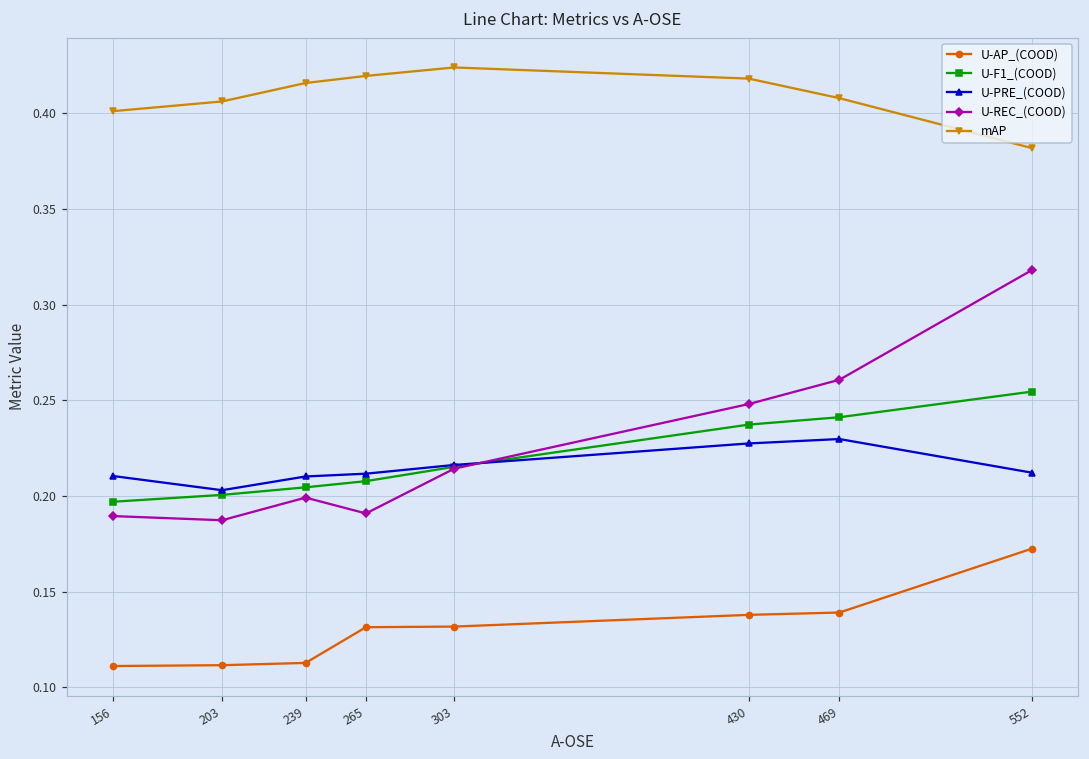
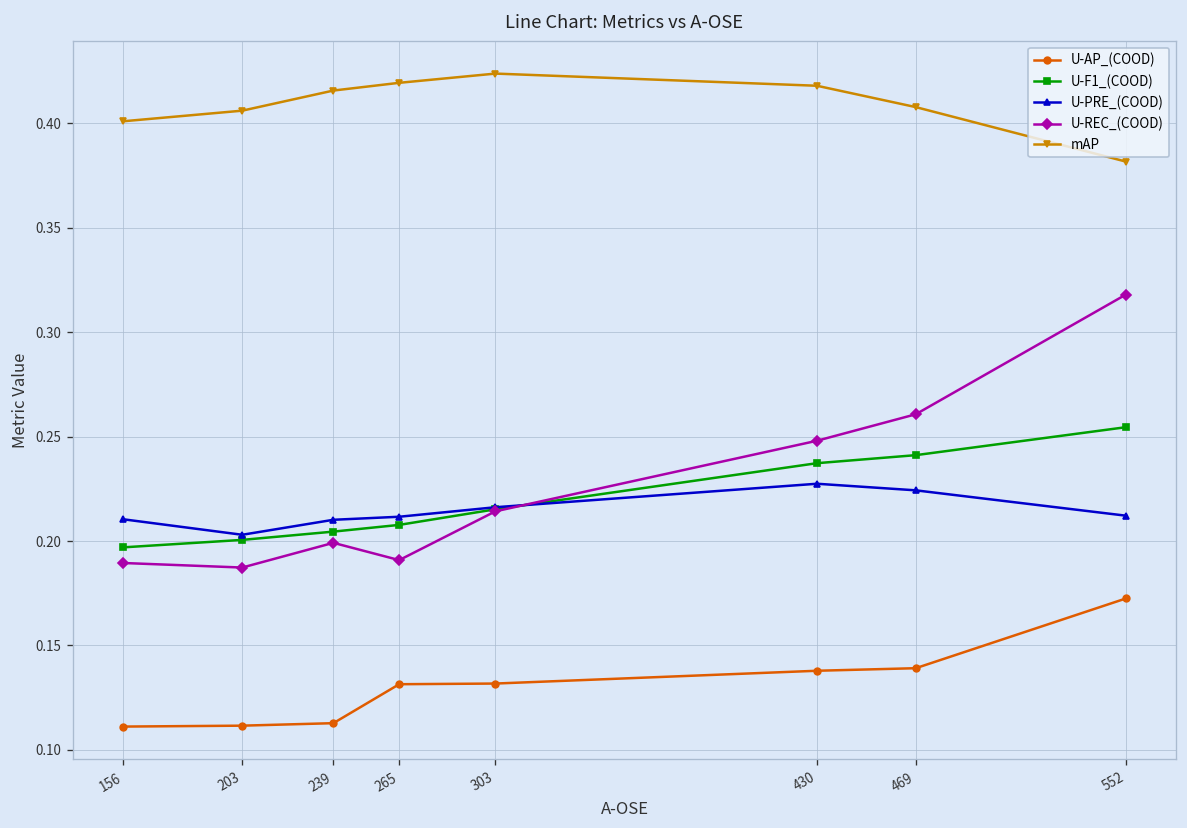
U-PRE_(COOD), 469: 0.230 -> 0.224
